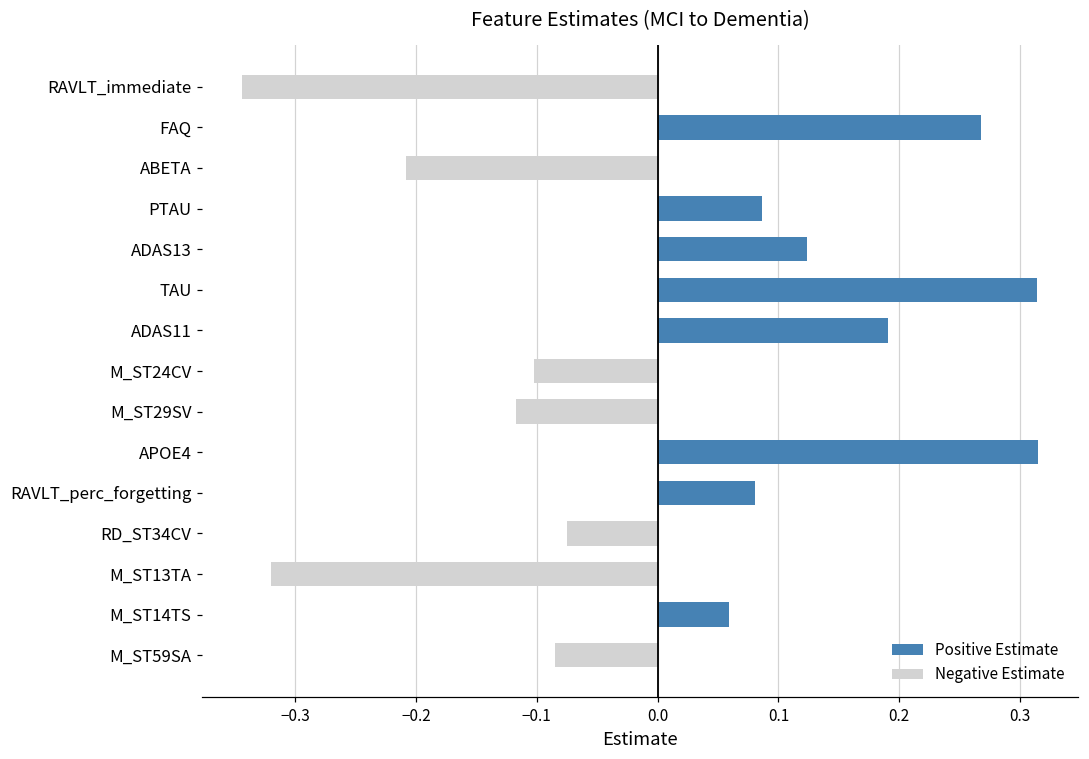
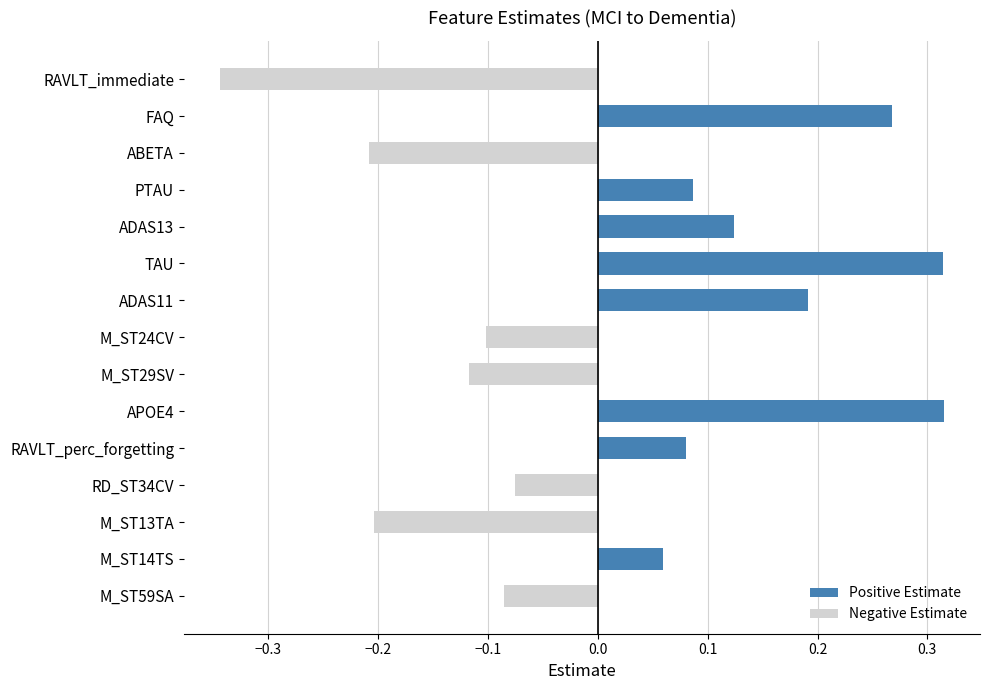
M_ST13TA: -0.320 -> -0.204
